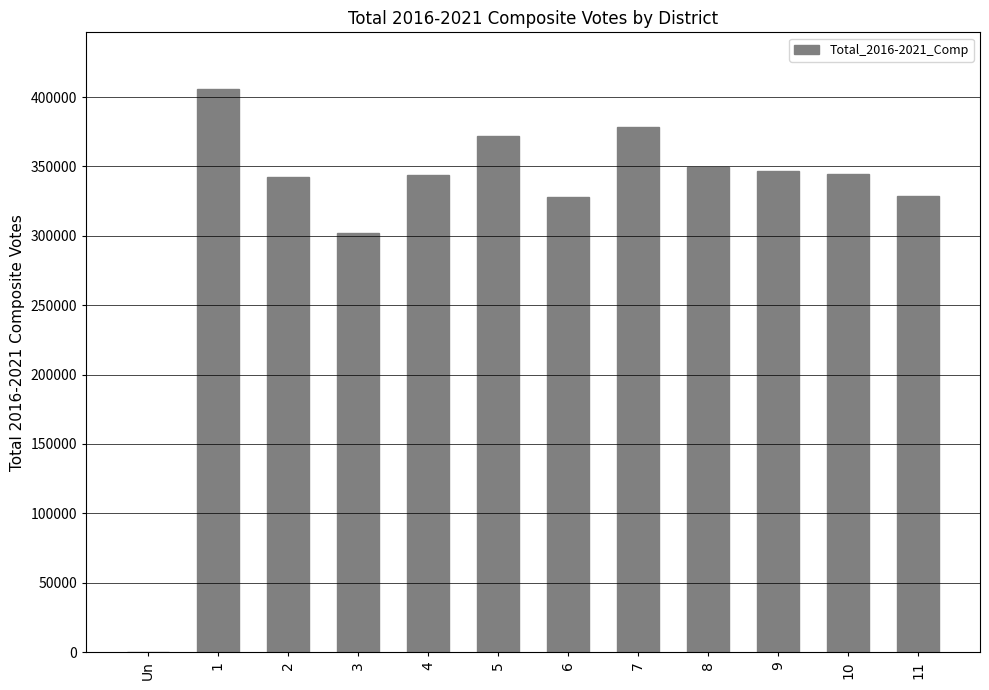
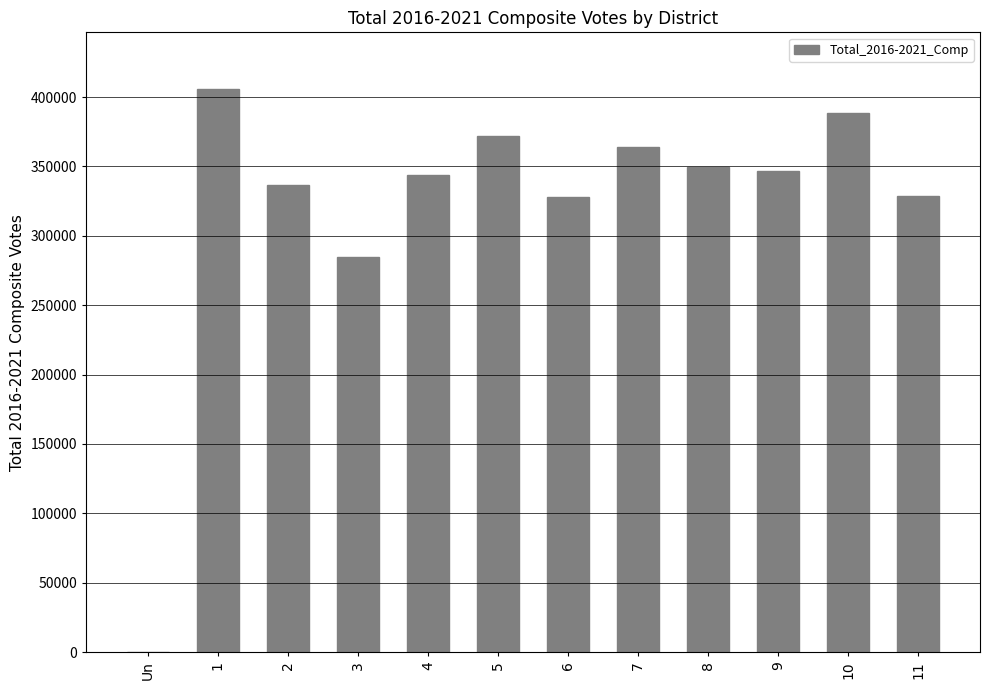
2: 342000 -> 337000
3: 302000 -> 285000
7: 379000 -> 364000
10: 344000 -> 388000
